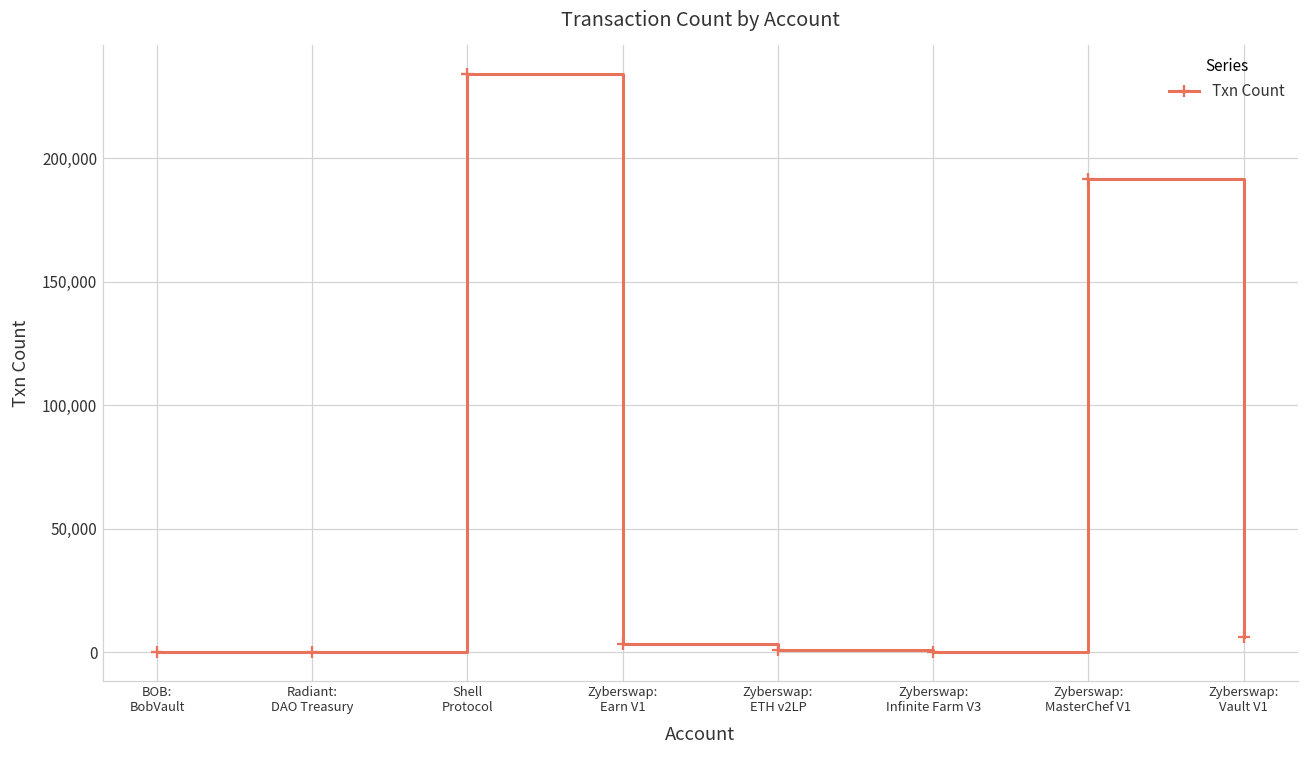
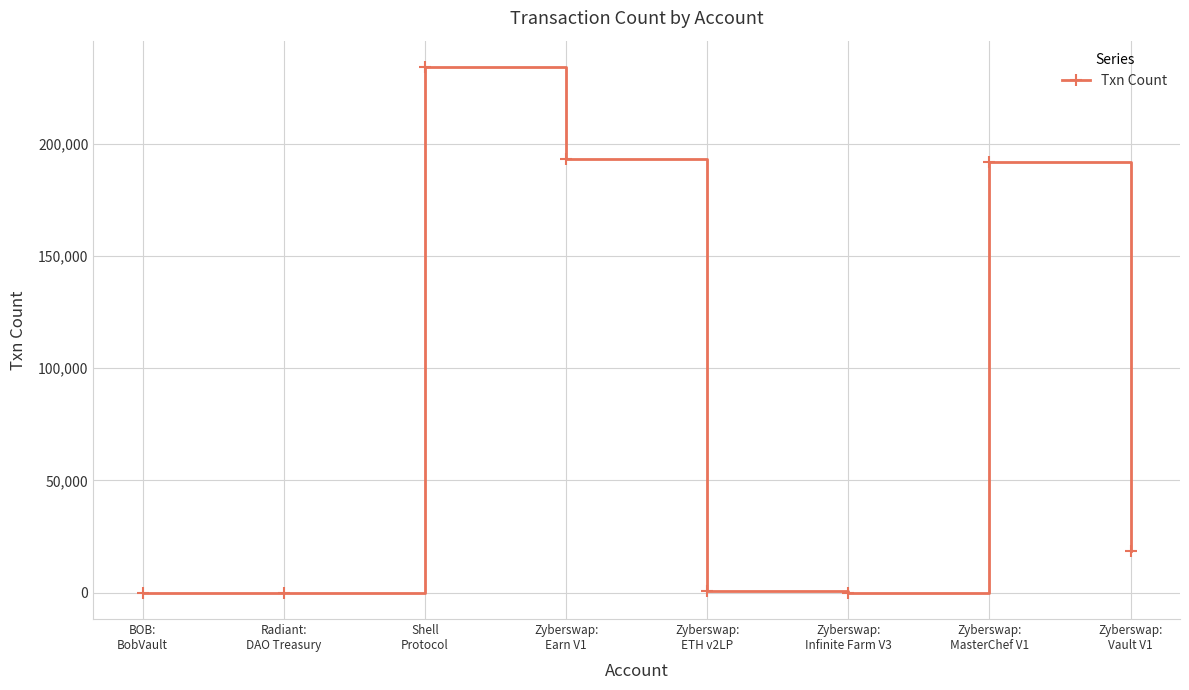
Zyberswap: Earn V1: 3,000 -> 193,000
Zyberswap: Vault V1: 6,000 -> 19,000
